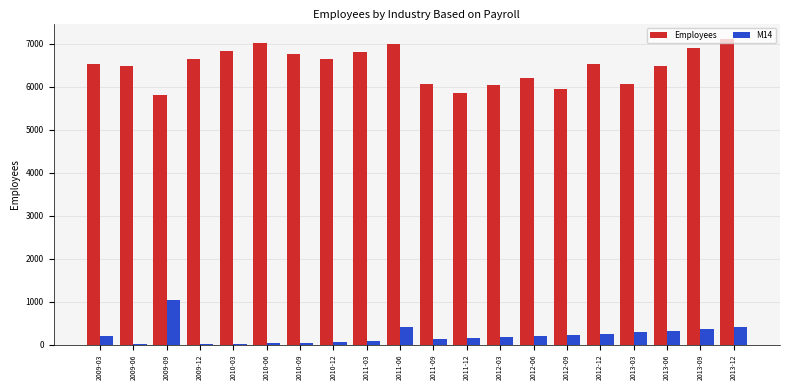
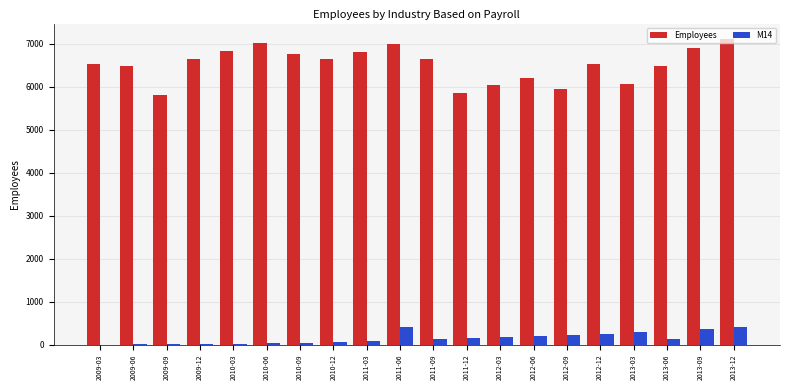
M14, 2009-03: 200 -> 0
M14, 2009-09: 1100 -> 0
Employees, 2011-09: 6100 -> 6600
M14, 2013-06: 300 -> 100
